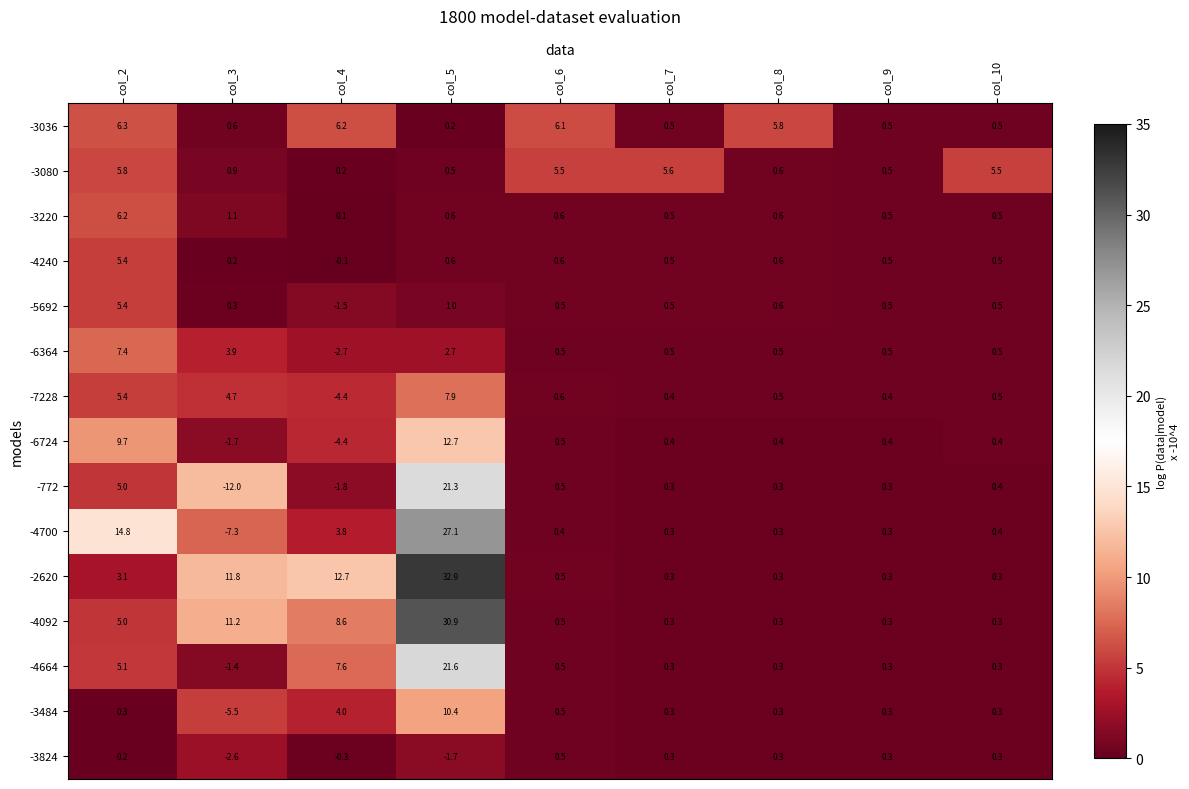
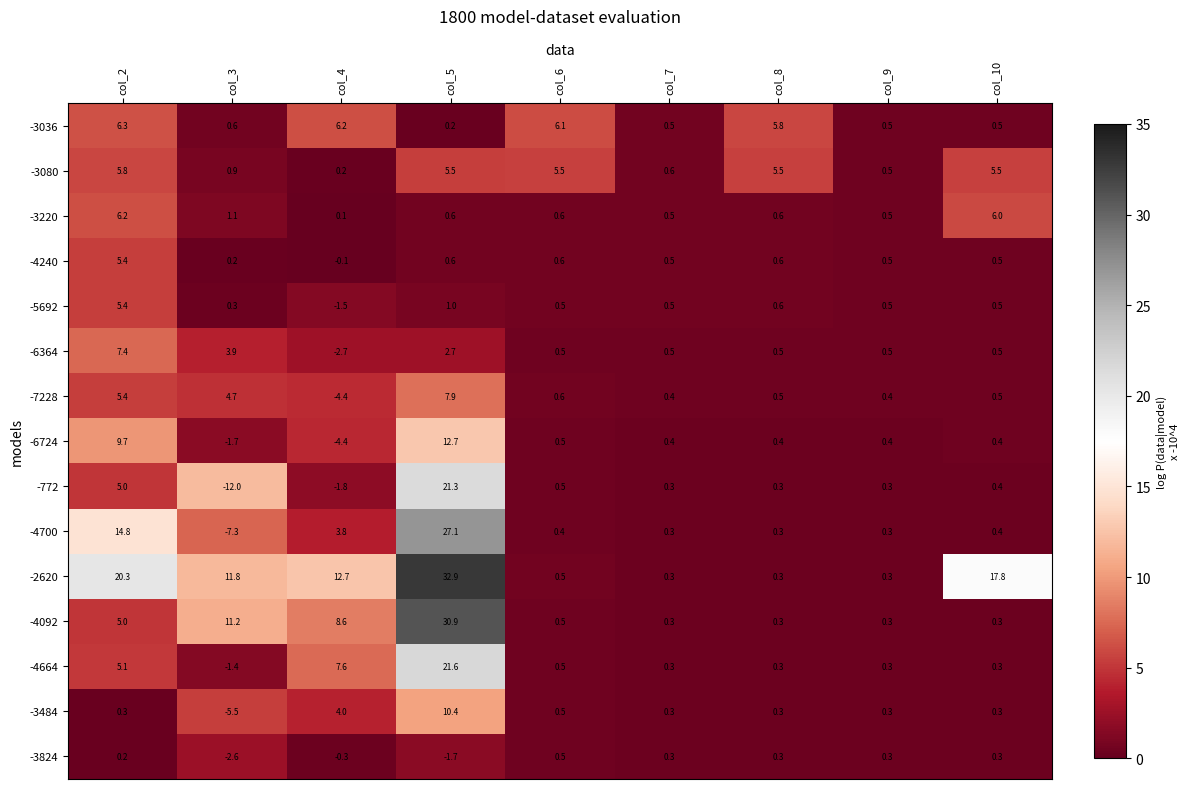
-3080, col_5: 0.5 -> 5.5
-3080, col_7: 5.6 -> 0.6
-3080, col_8: 0.6 -> 5.5
-3220, col_10: 0.5 -> 6.0
-2620, col_2: 3.1 -> 20.3
-2620, col_10: 0.3 -> 17.8
